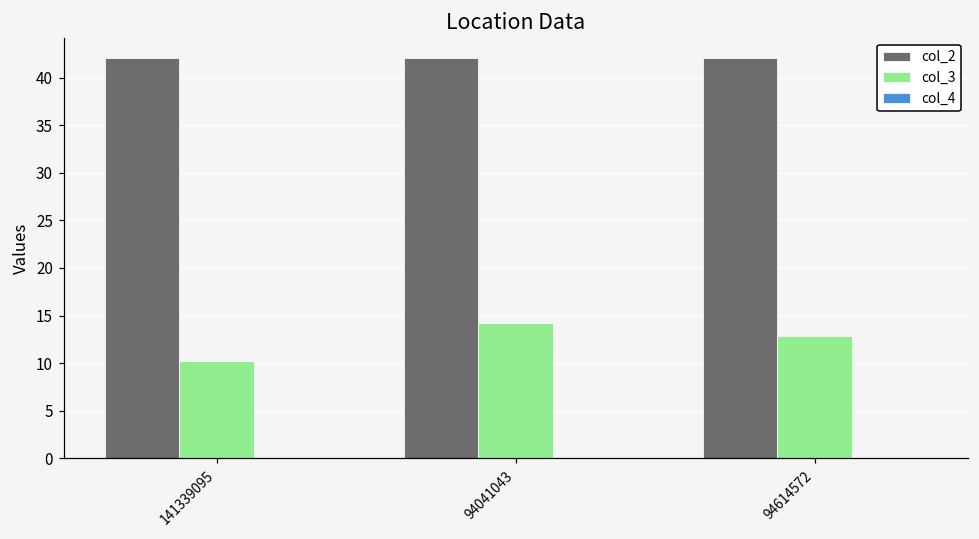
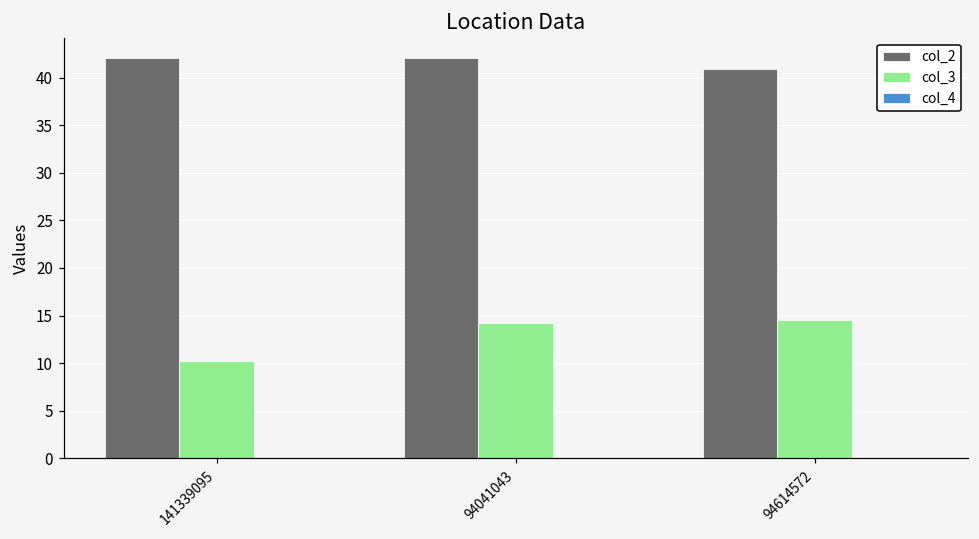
col_2, 94614572: 42 -> 41
col_3, 94614572: 13 -> 15
